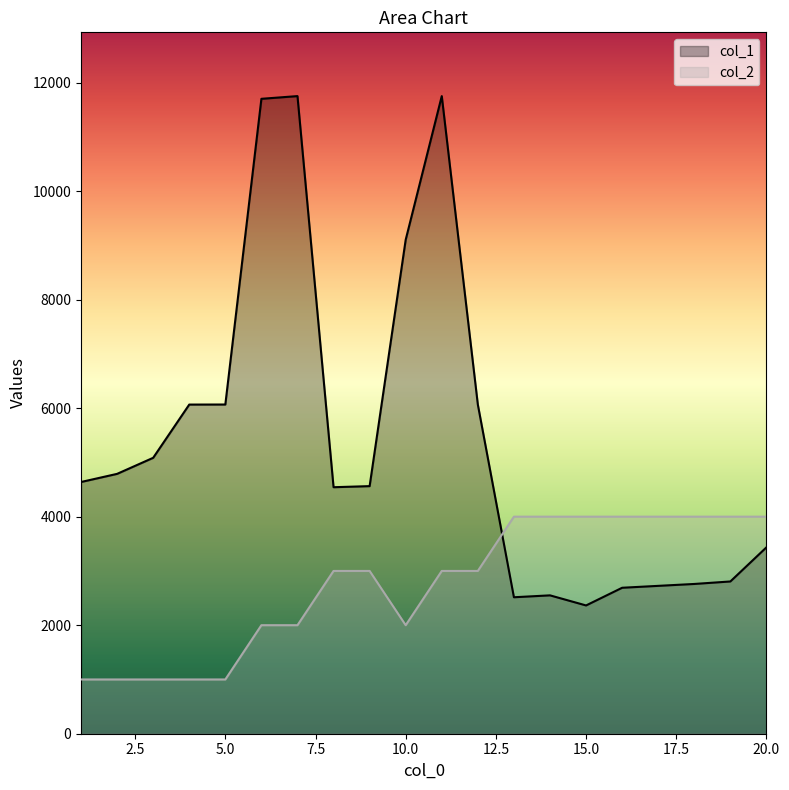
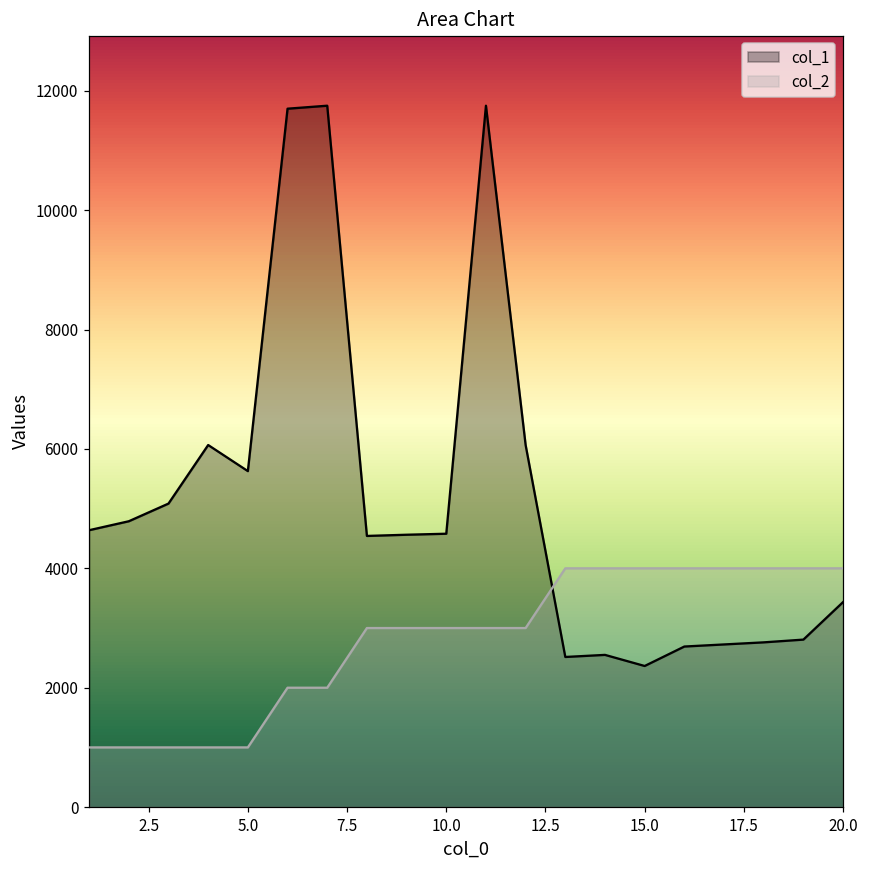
col_1, 5.0: 6100 -> 5600
col_1, 10.0: 9100 -> 4600
col_2, 10.0: 2000 -> 3000
